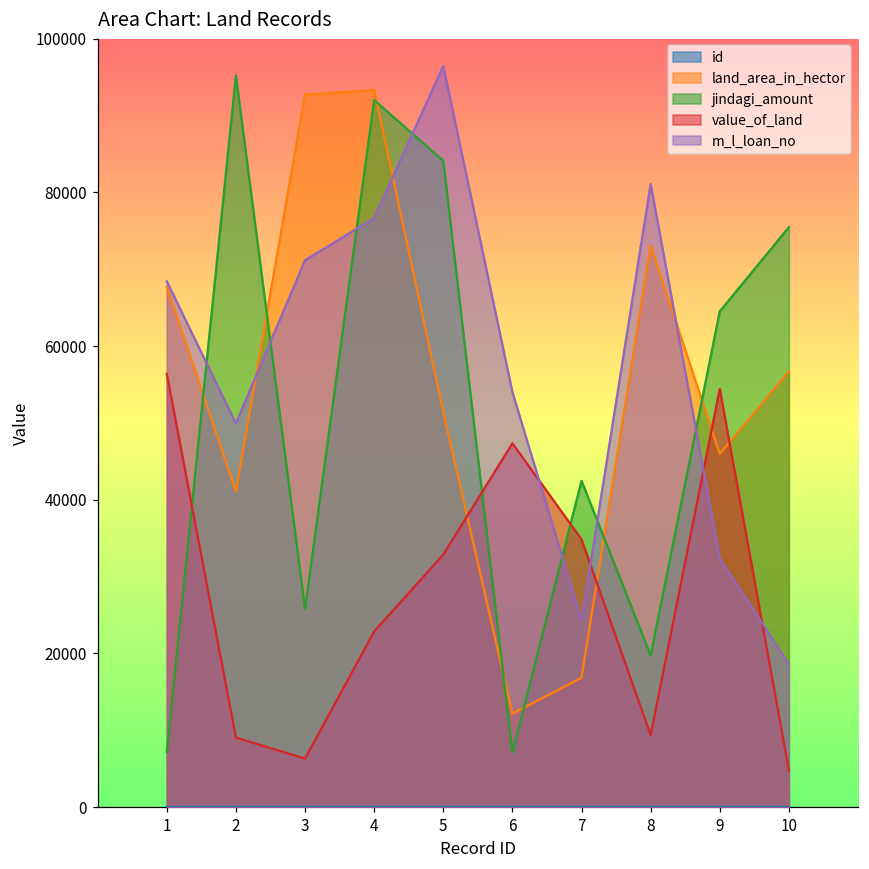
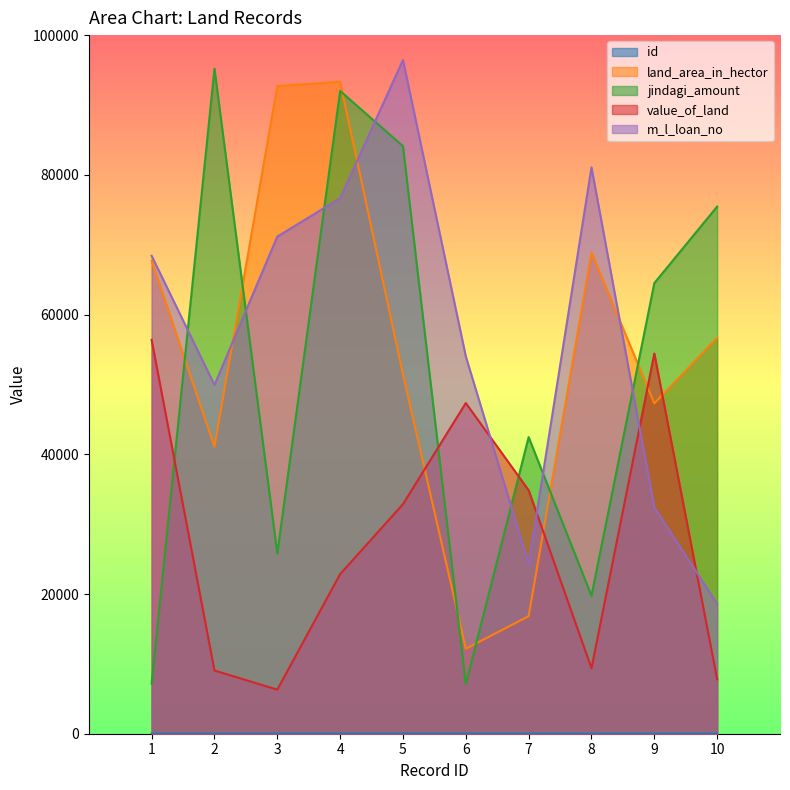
land_area_in_hector, 8: 73000 -> 69000
land_area_in_hector, 9: 46000 -> 47000
value_of_land, 10: 5000 -> 8000
